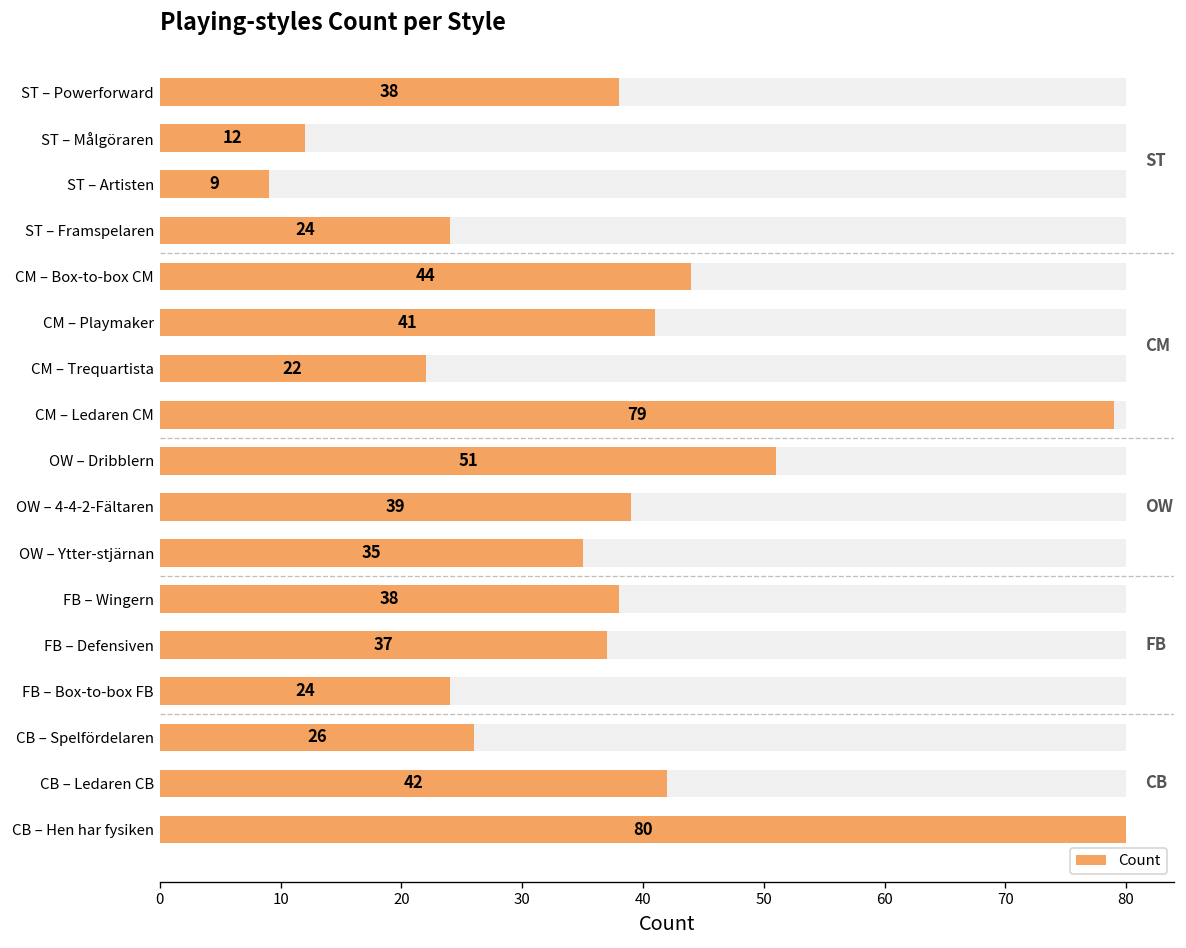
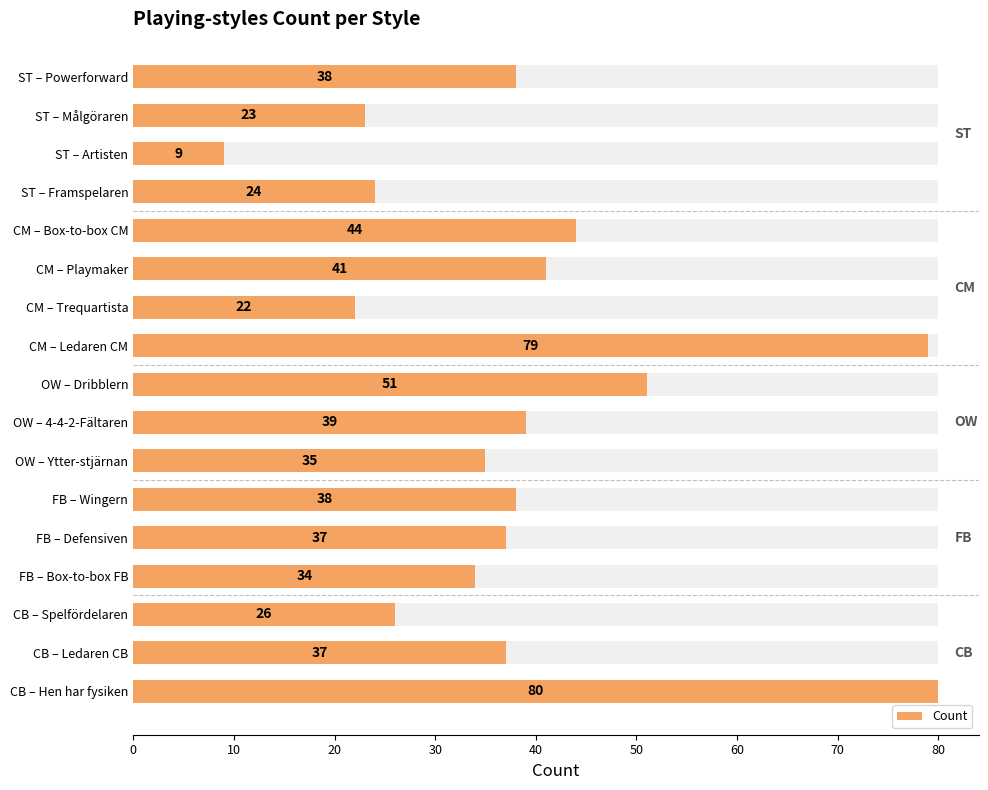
Count, ST – Målgöraren: 12 -> 23
Count, FB – Box-to-box FB: 24 -> 34
Count, CB – Ledaren CB: 42 -> 37
